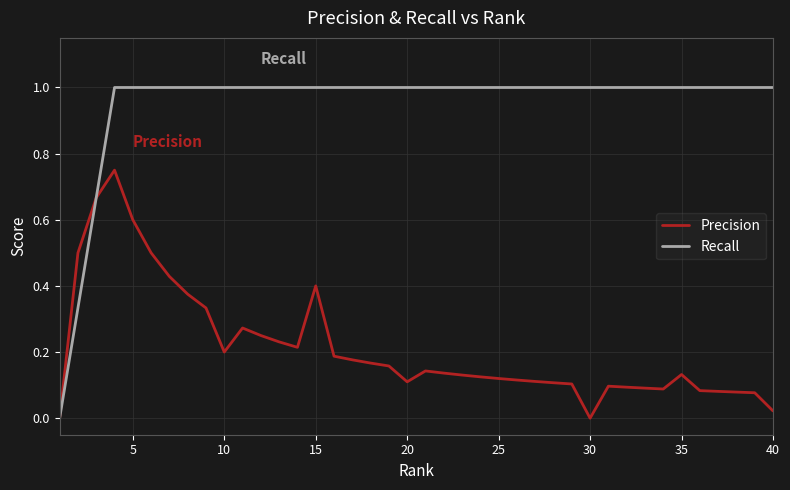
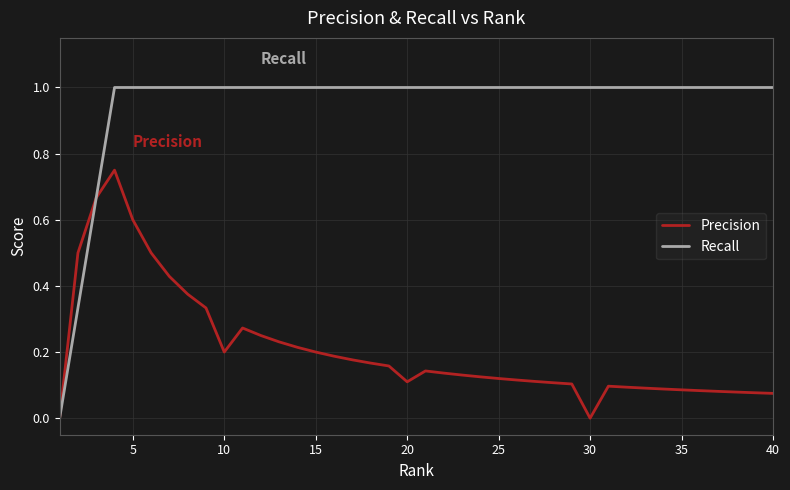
Precision, 15: 0.4 -> 0.2
Precision, 35: 0.13 -> 0.09
Precision, 40: 0.02 -> 0.08
